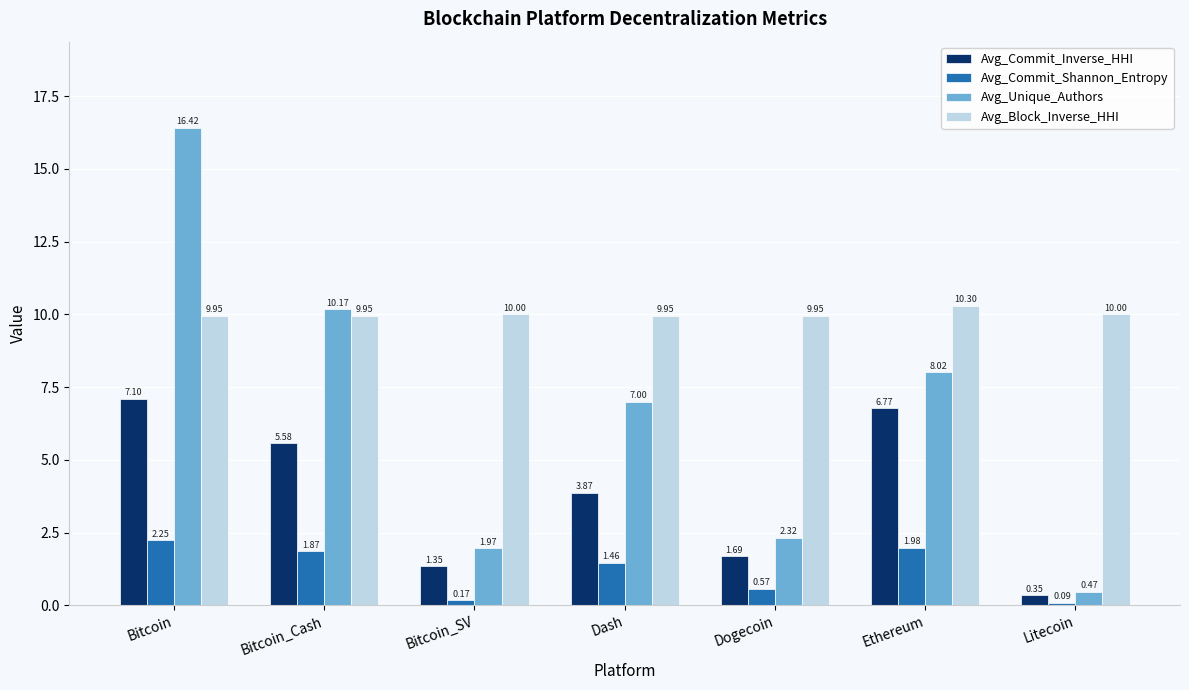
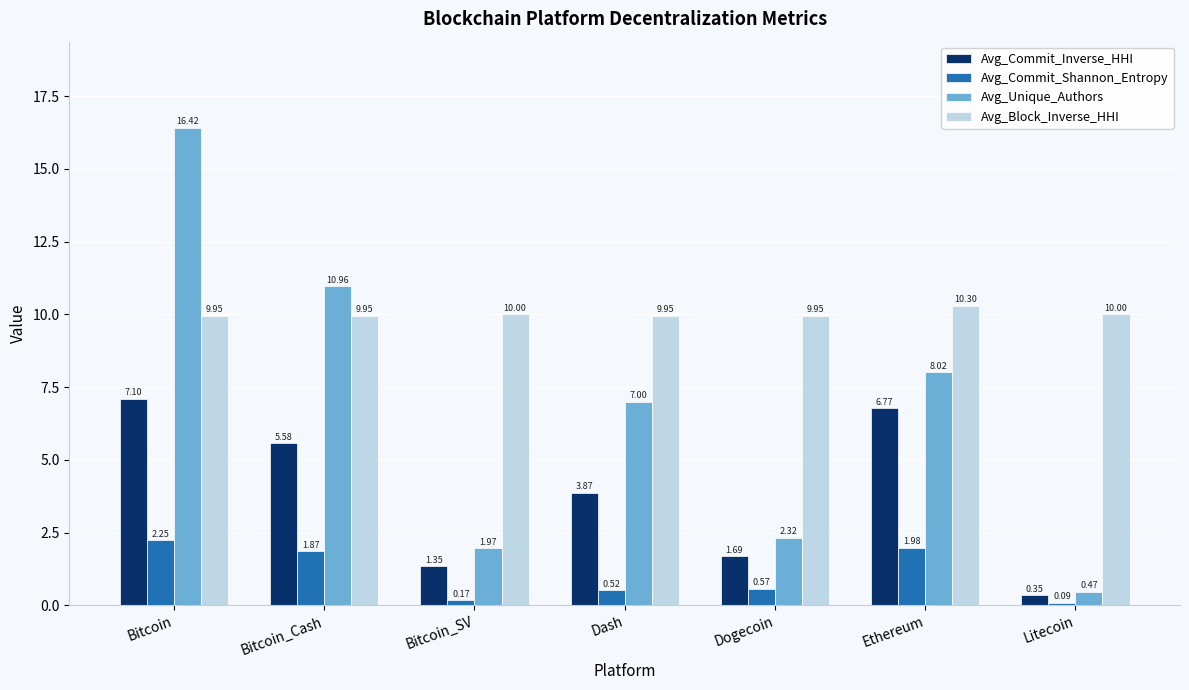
Avg_Unique_Authors, Bitcoin_Cash: 10.17 -> 10.96
Avg_Commit_Shannon_Entropy, Dash: 1.46 -> 0.52
